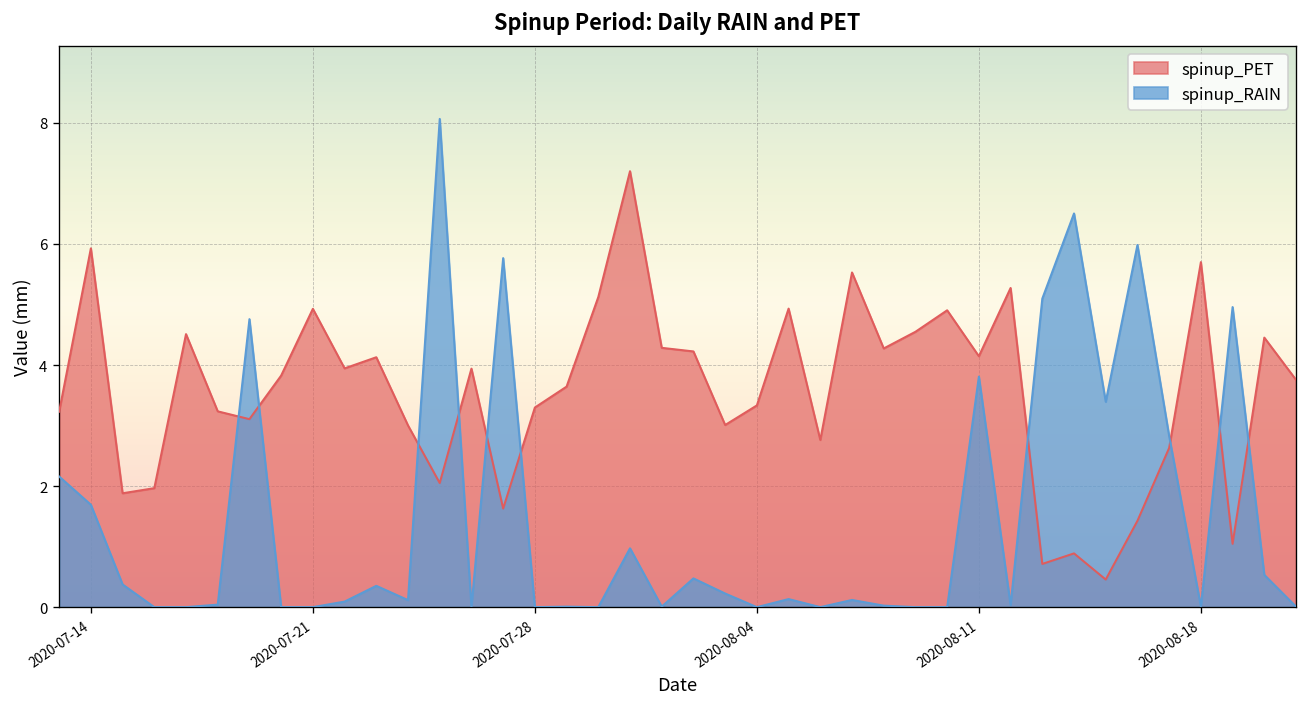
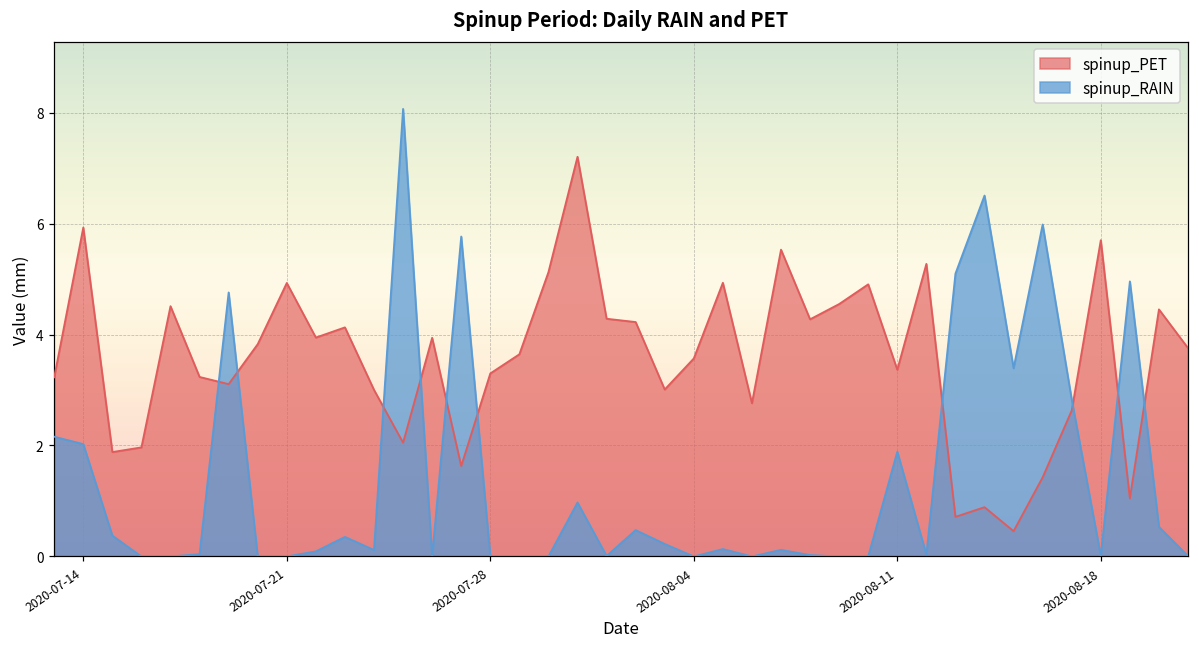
spinup_RAIN, 2020-07-14: 1.7 -> 2.0
spinup_PET, 2020-08-04: 3.3 -> 3.6
spinup_PET, 2020-08-11: 4.1 -> 3.4
spinup_RAIN, 2020-08-11: 3.8 -> 1.9
